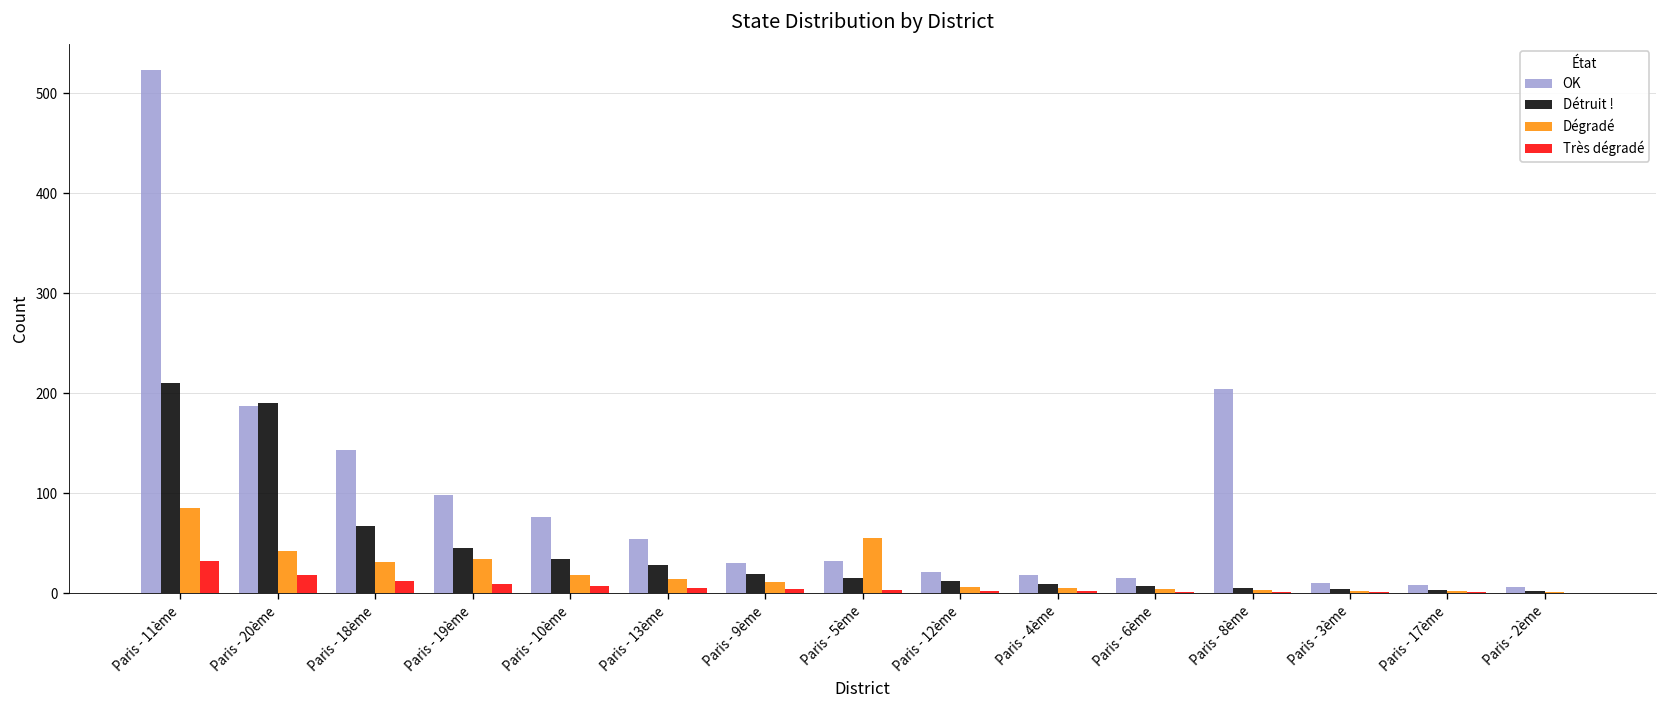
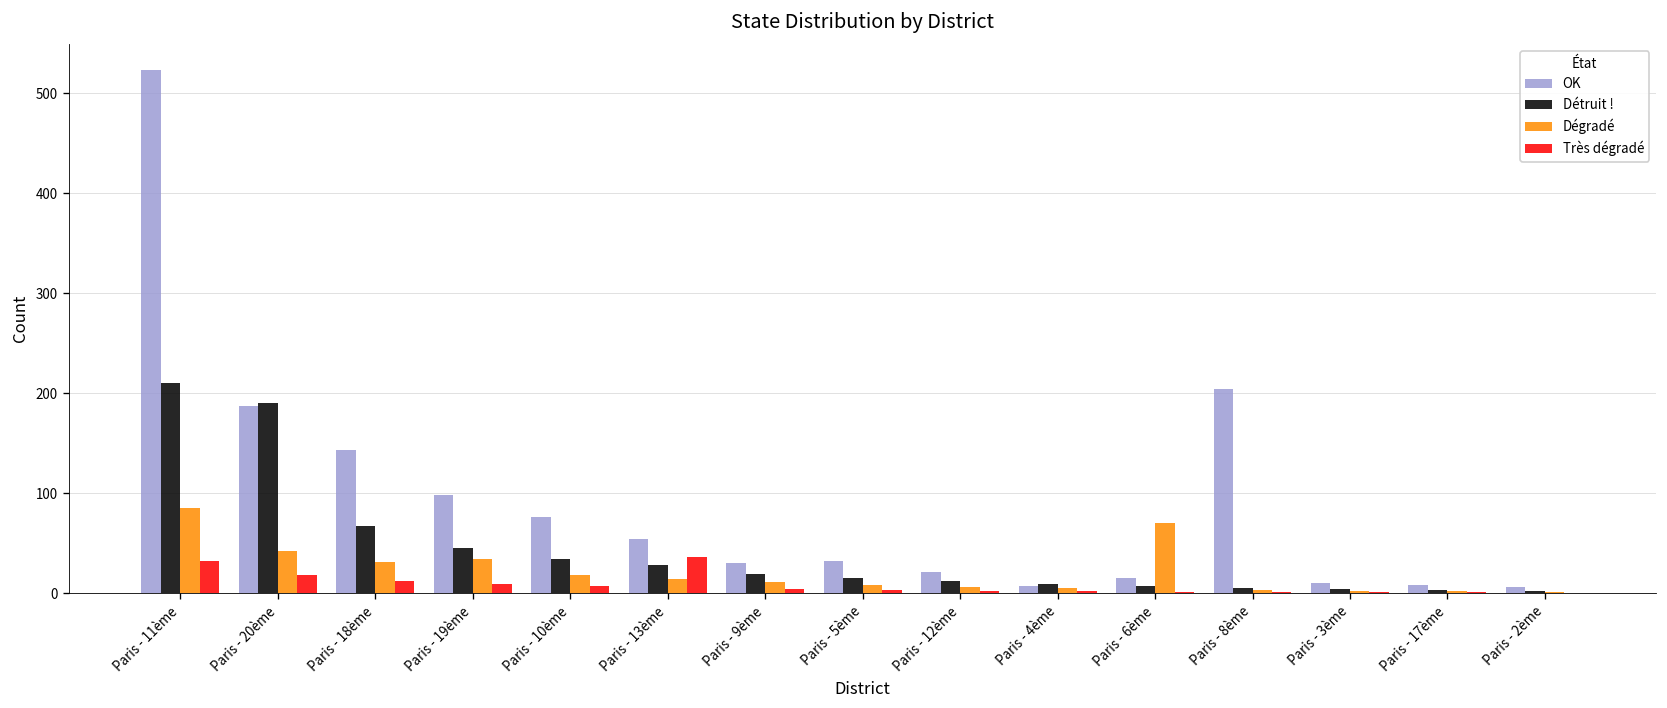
Très dégradé, Paris - 13ème: 10 -> 40
Dégradé, Paris - 5ème: 60 -> 10
OK, Paris - 4ème: 20 -> 10
Dégradé, Paris - 6ème: 0 -> 70
